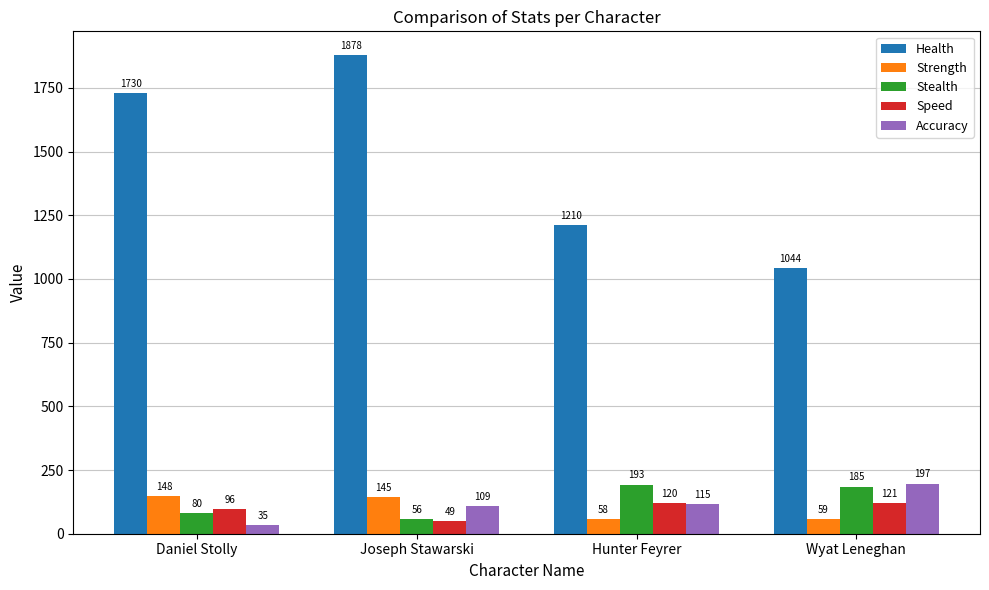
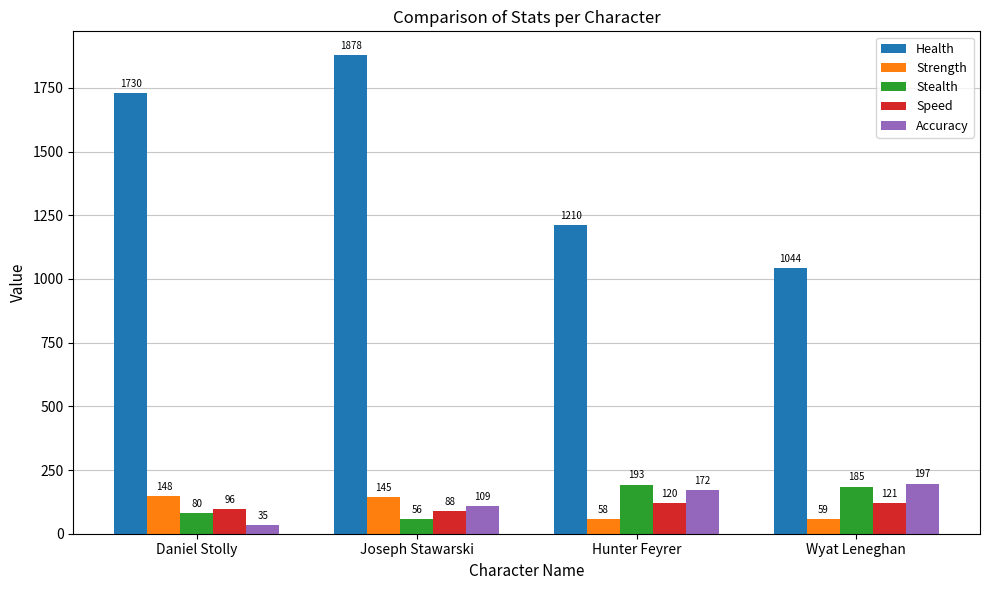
Speed, Joseph Stawarski: 49 -> 88
Accuracy, Hunter Feyrer: 115 -> 172
